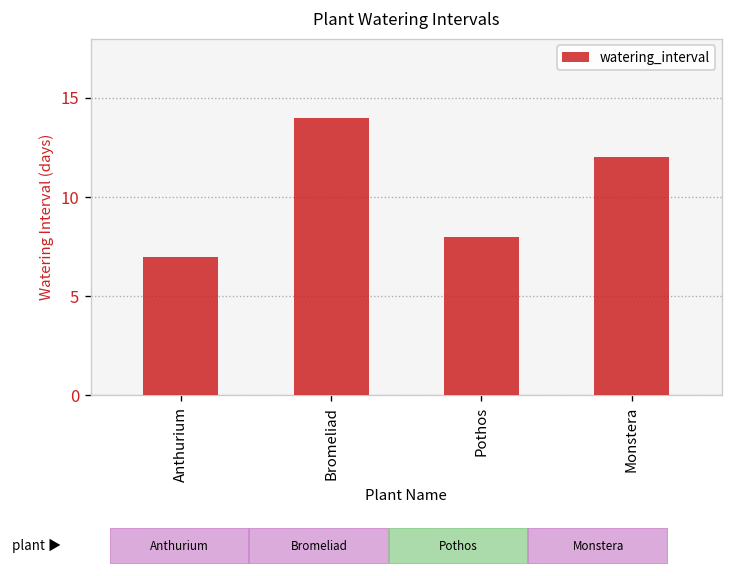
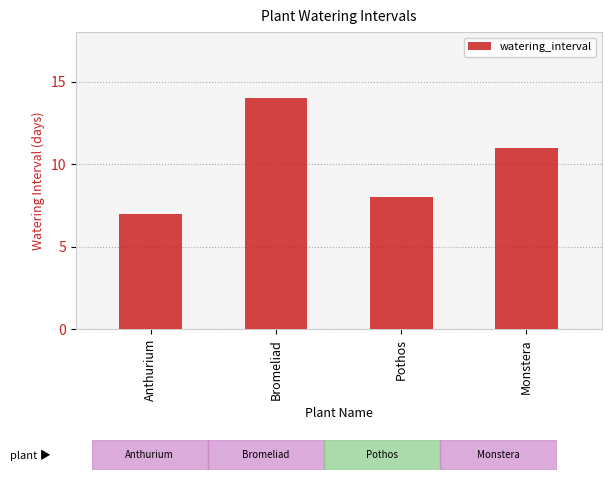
Monstera: 12 -> 11
